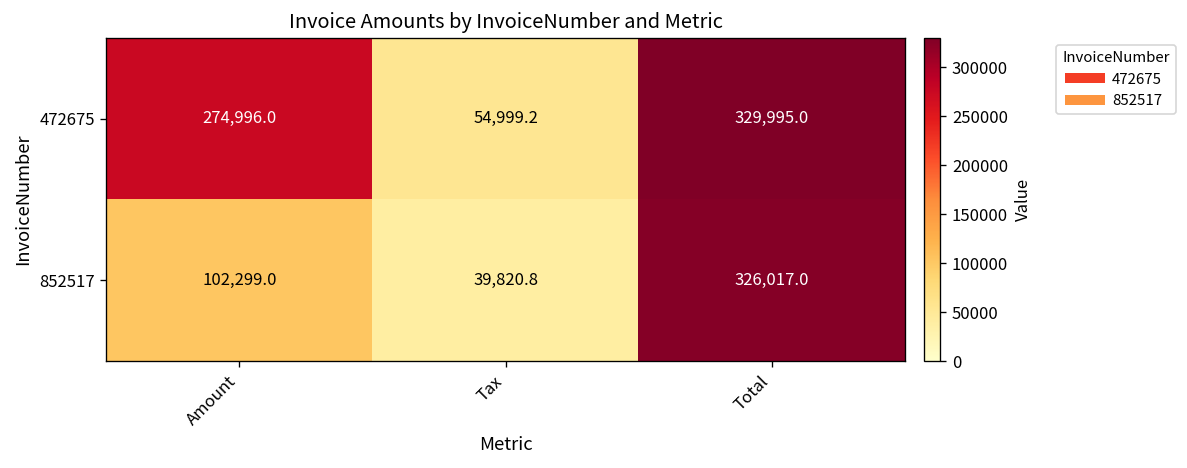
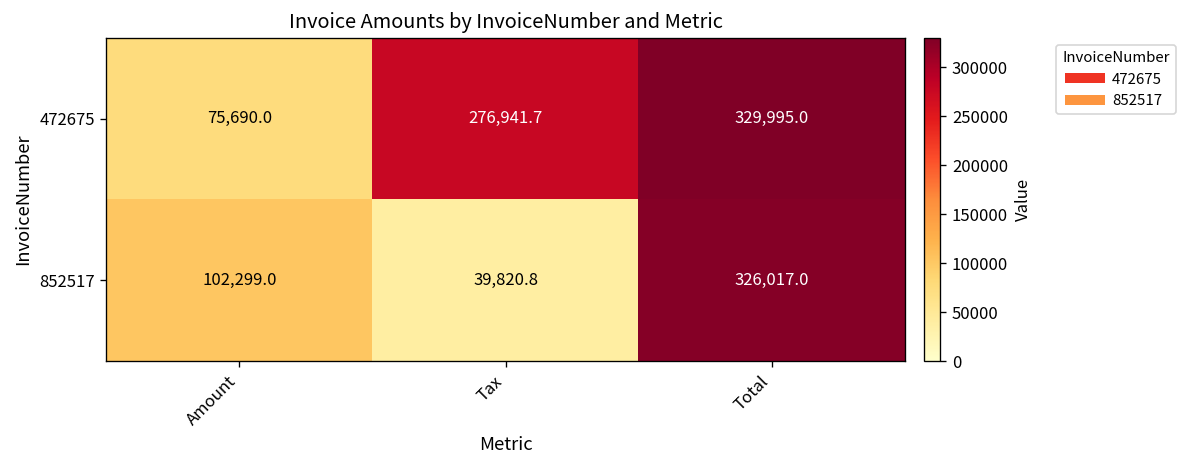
472675, Amount: 274,996.0 -> 75,690.0
472675, Tax: 54,999.2 -> 276,941.7
